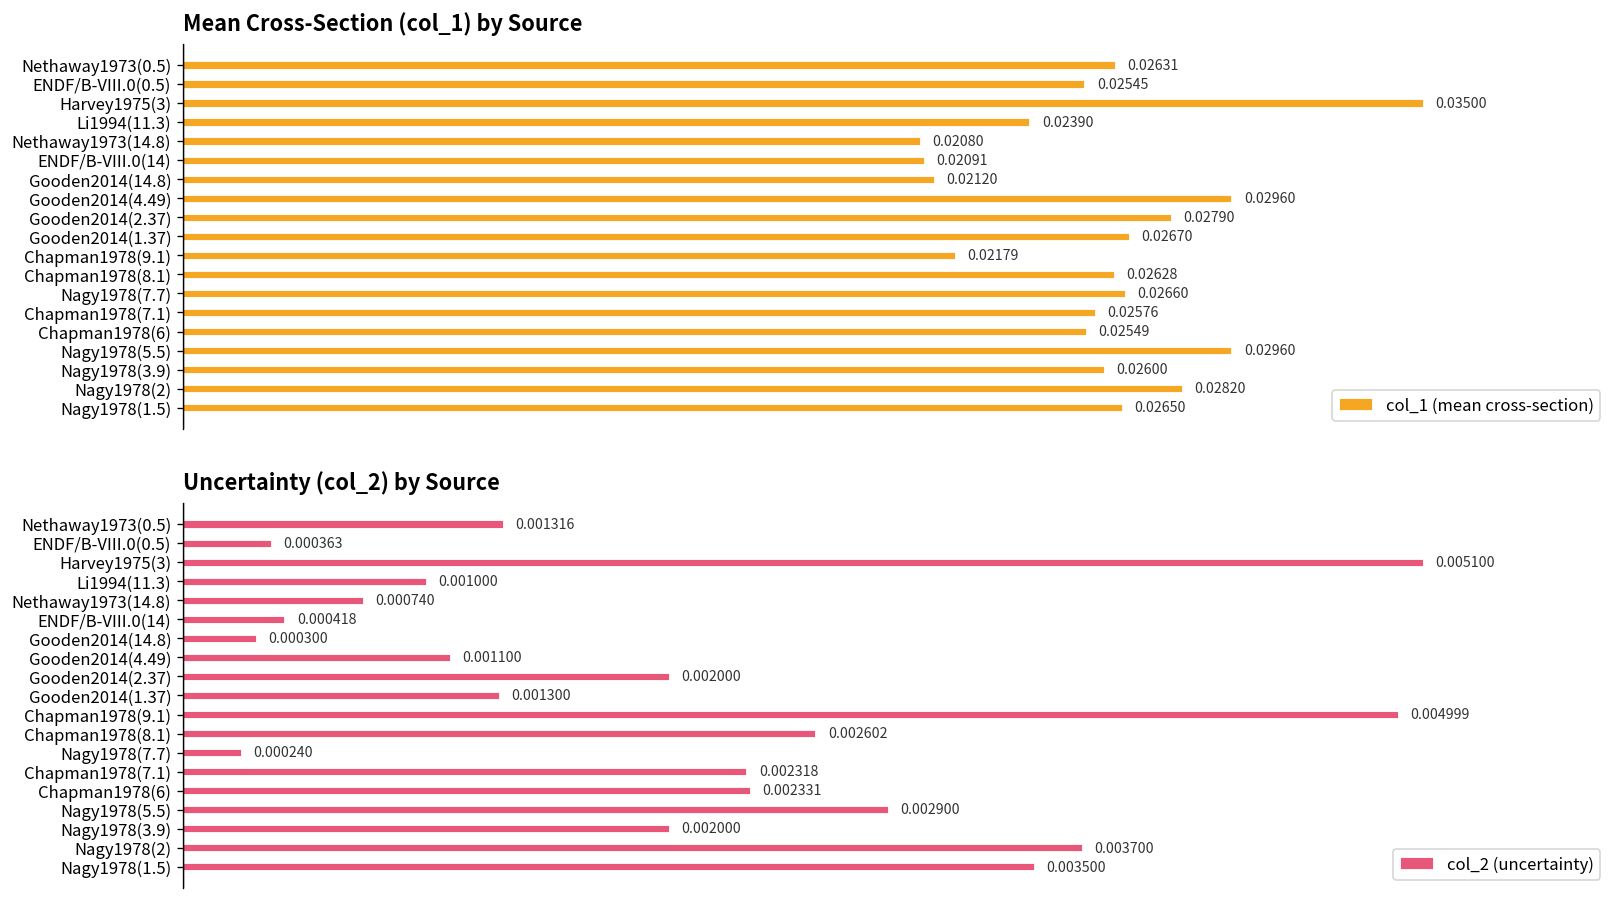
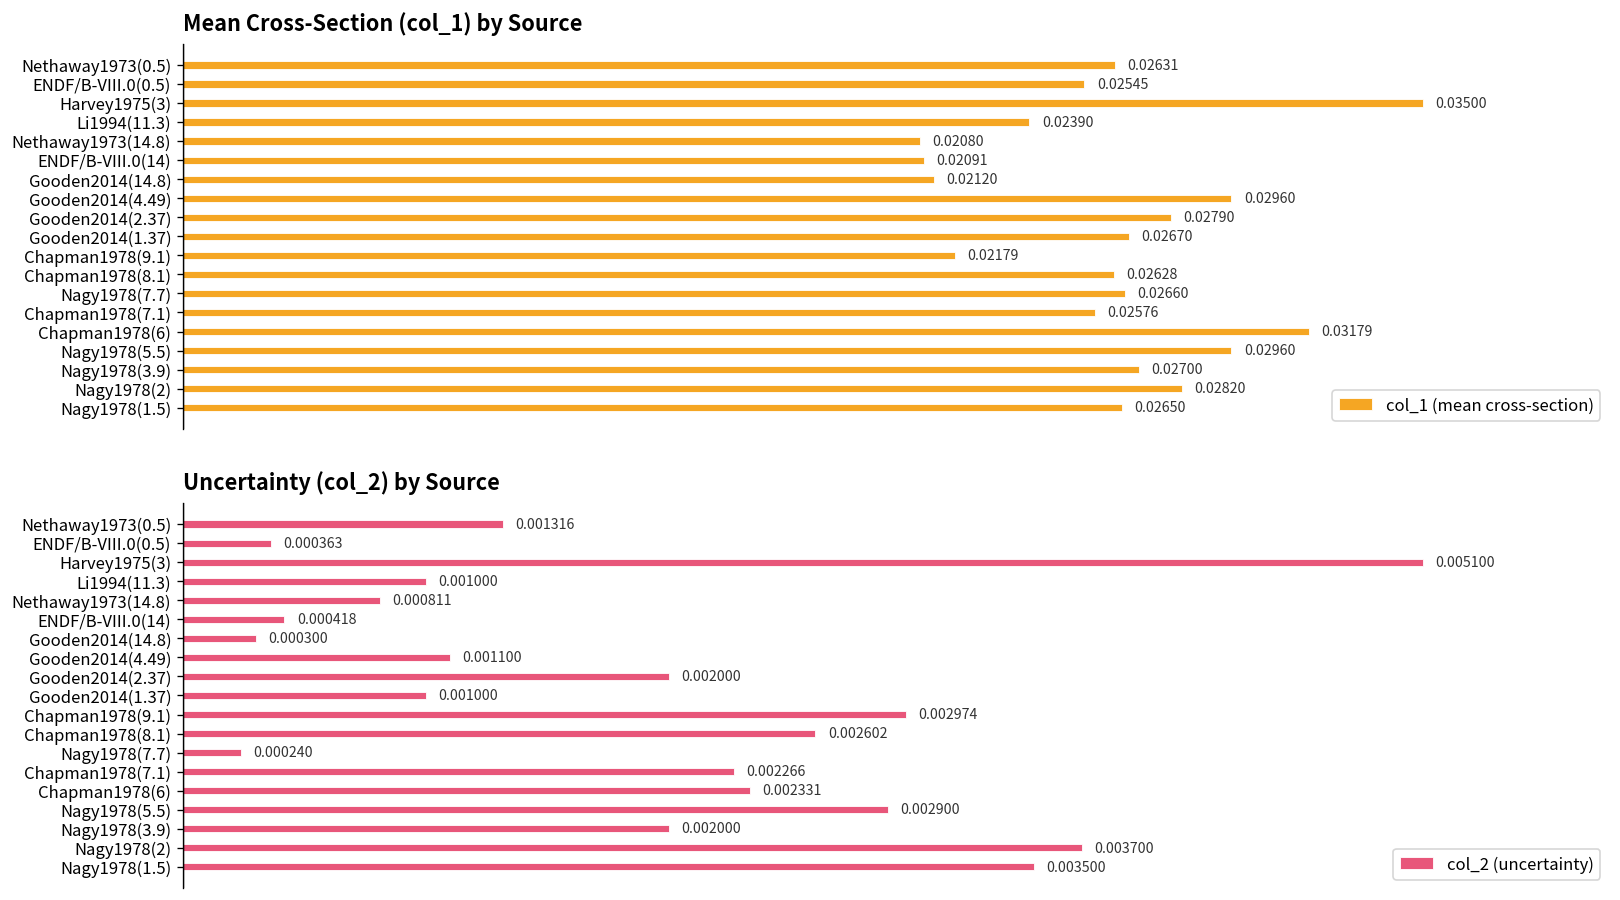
Mean Cross-Section (col_1) by Source, Chapman1978(6): 0.02549 -> 0.03179
Mean Cross-Section (col_1) by Source, Nagy1978(3.9): 0.02600 -> 0.02700
Uncertainty (col_2) by Source, Nethaway1973(14.8): 0.000740 -> 0.000811
Uncertainty (col_2) by Source, Gooden2014(1.37): 0.001300 -> 0.001000
Uncertainty (col_2) by Source, Chapman1978(9.1): 0.004999 -> 0.002974
Uncertainty (col_2) by Source, Chapman1978(7.1): 0.002318 -> 0.002266
